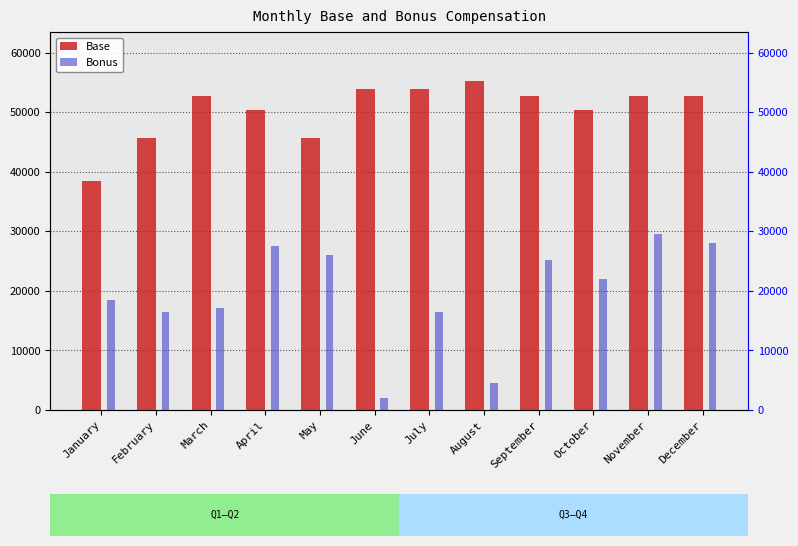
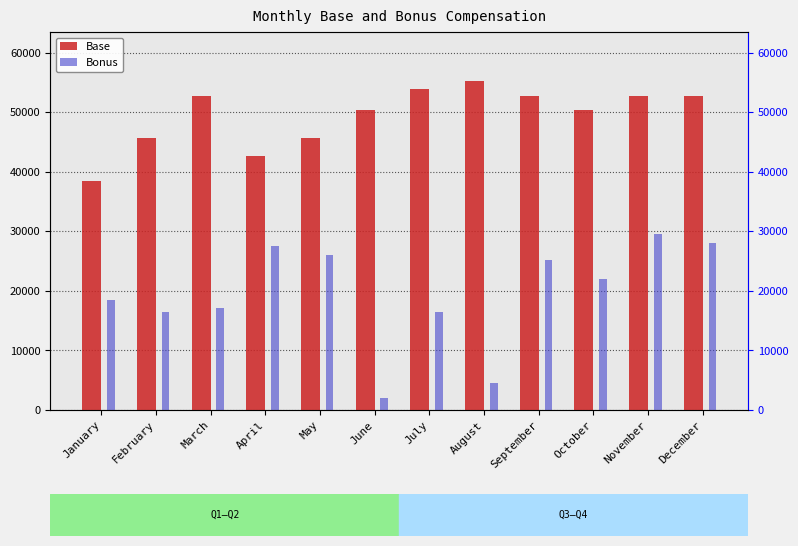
Base, April: 50000 -> 43000
Base, June: 54000 -> 50000
